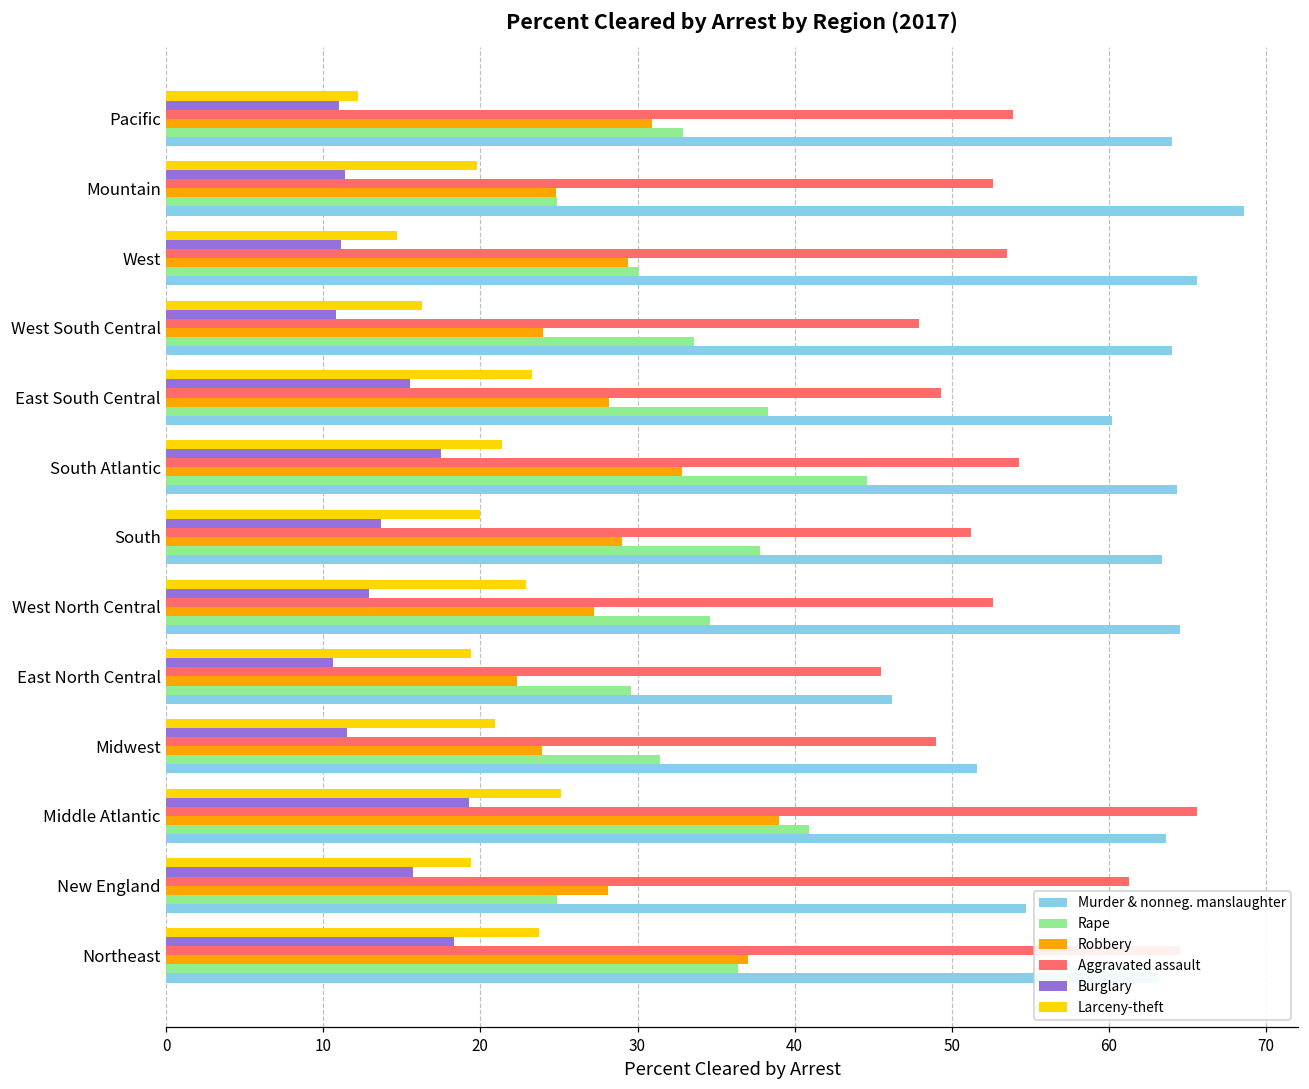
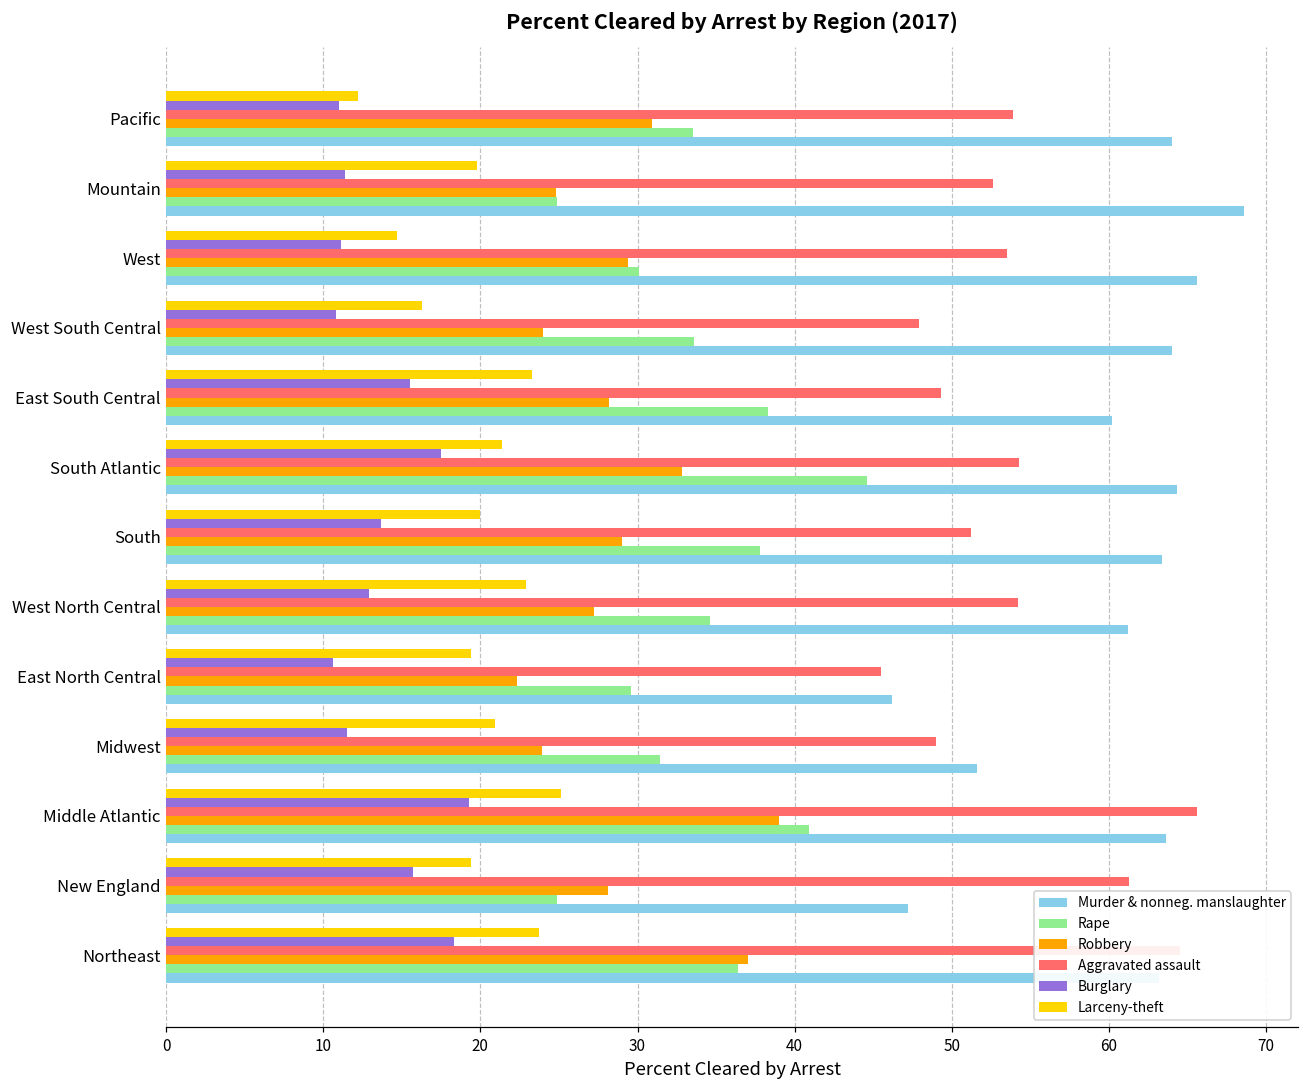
Rape, Pacific: 32.9 -> 33.5
Aggravated assault, West North Central: 52.6 -> 54.2
Murder & nonneg. manslaughter, West North Central: 64.5 -> 61.2
Murder & nonneg. manslaughter, New England: 54.7 -> 47.2
